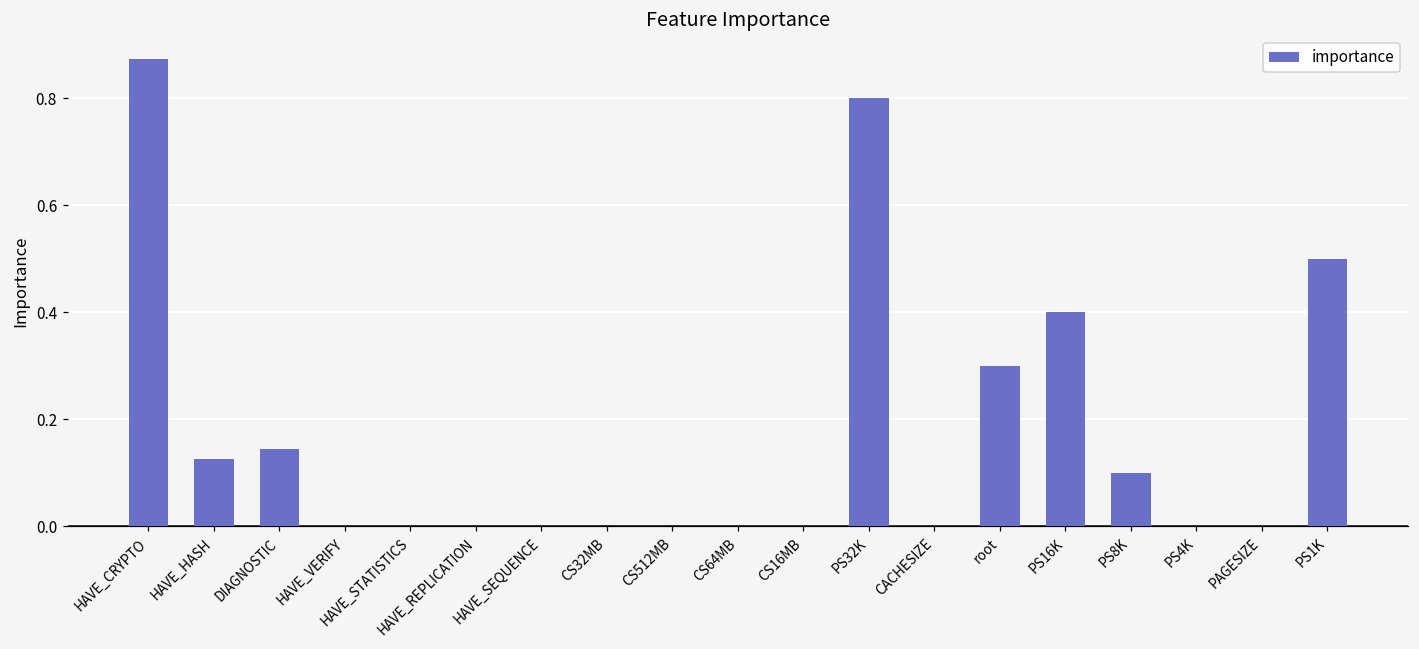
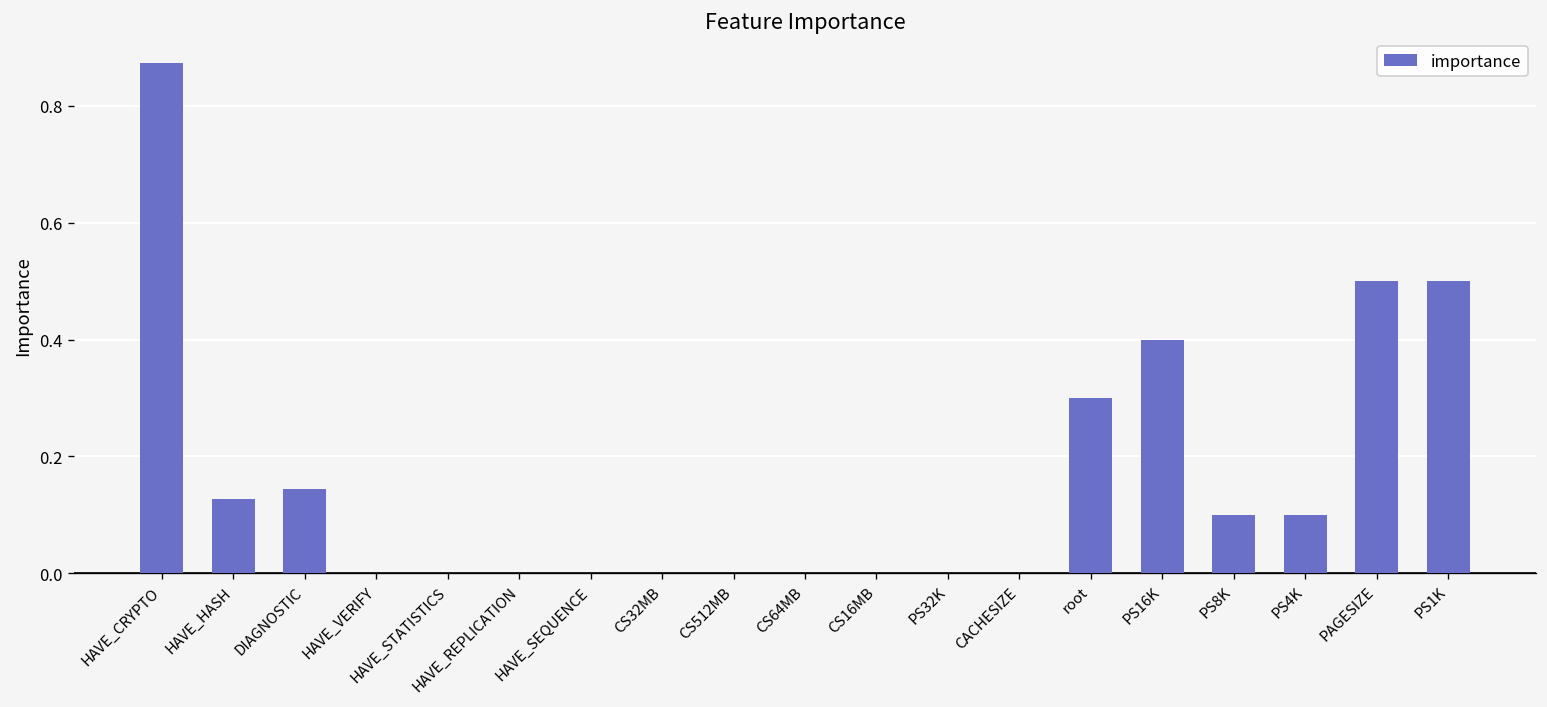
PS32K: 0.8 -> 0.0
PS4K: 0.0 -> 0.1
PAGESIZE: 0.0 -> 0.5
